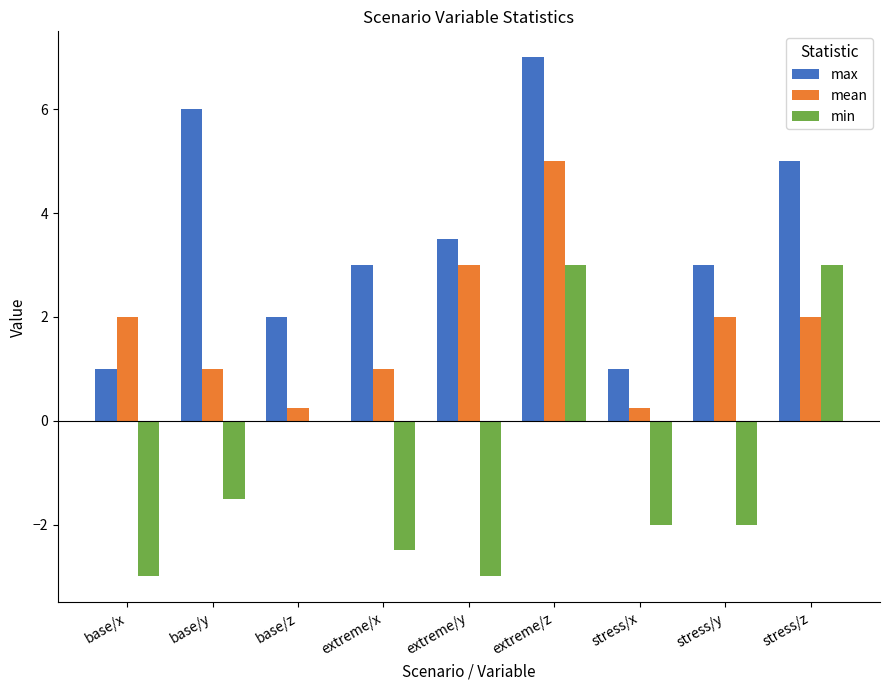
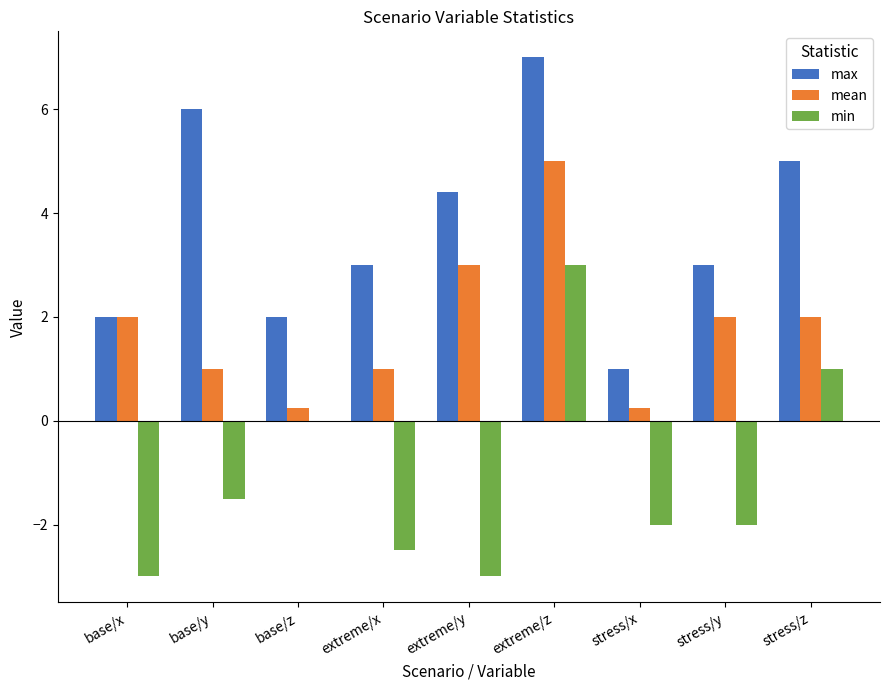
max, base/x: 1 -> 2
max, extreme/y: 3.5 -> 4.4
min, stress/z: 3 -> 1
